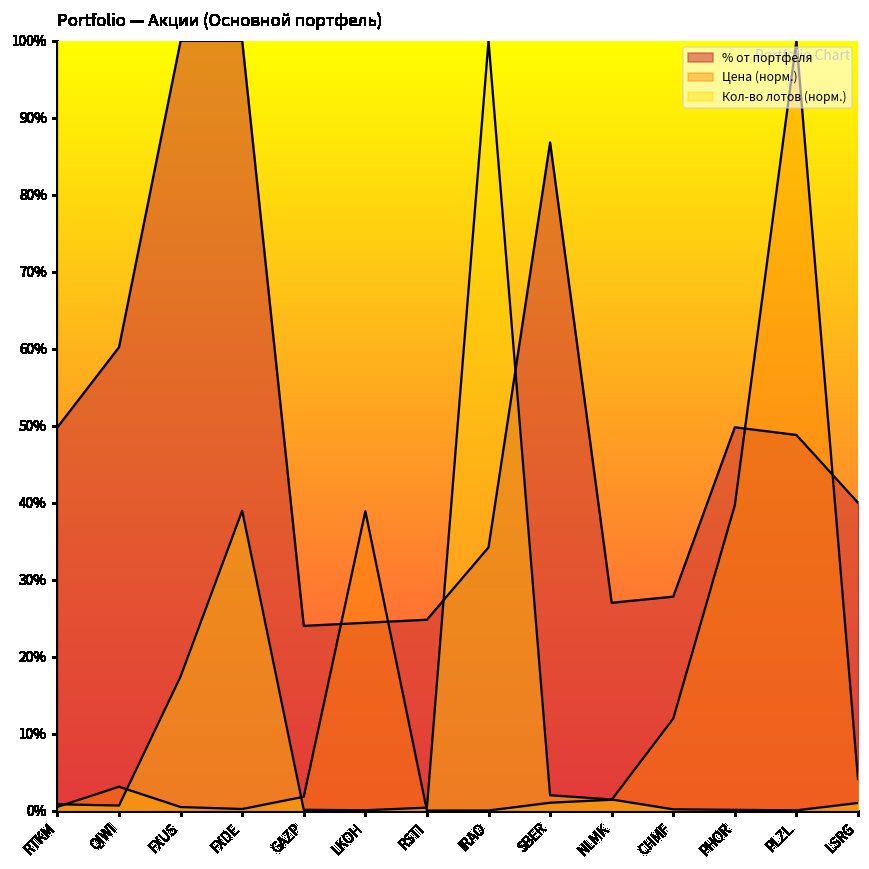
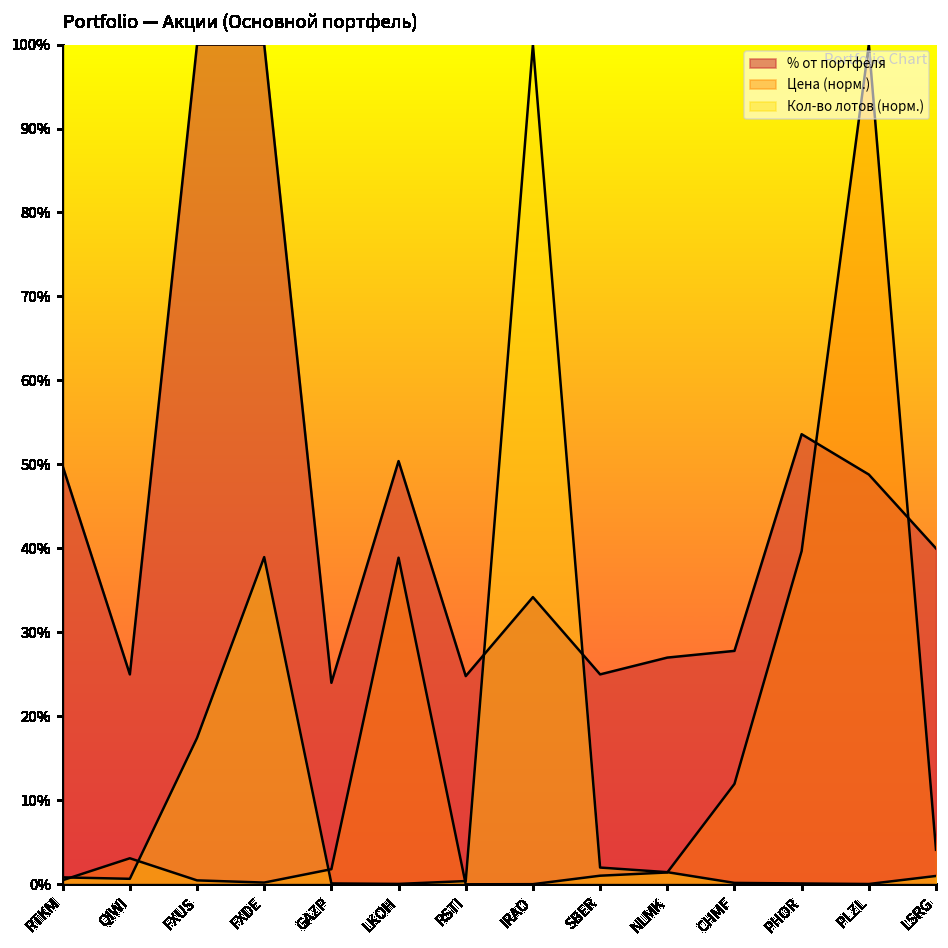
% от портфеля, QIWI: 60% -> 25%
% от портфеля, LKOH: 24% -> 50%
% от портфеля, SBER: 87% -> 25%
% от портфеля, PHOR: 50% -> 54%
